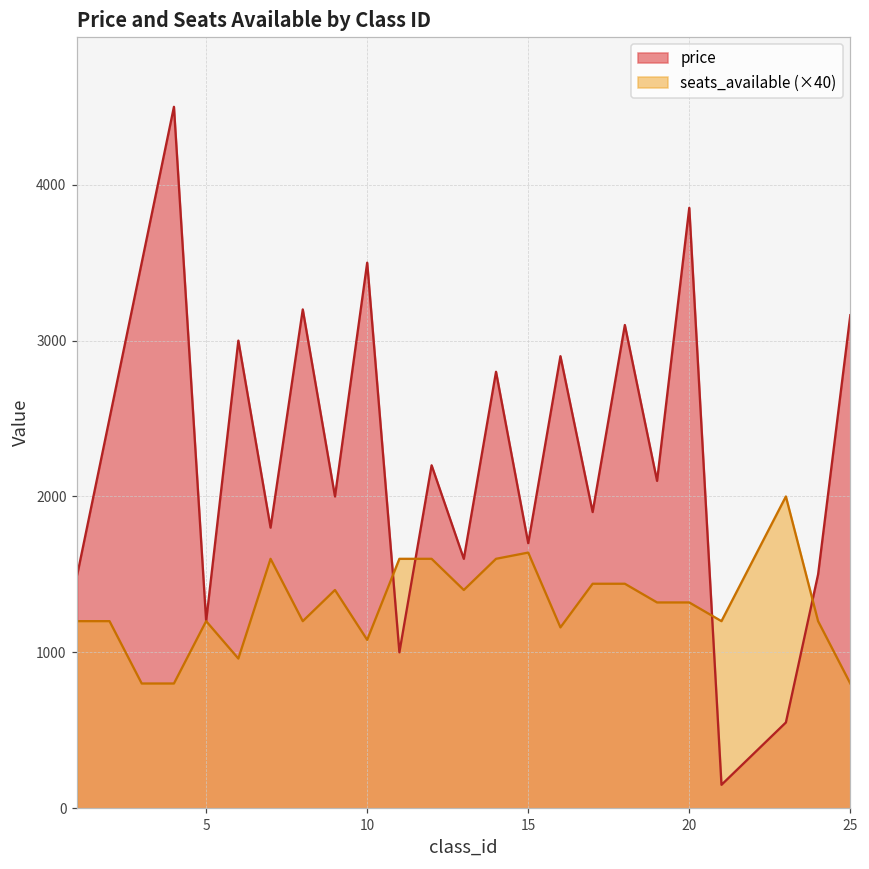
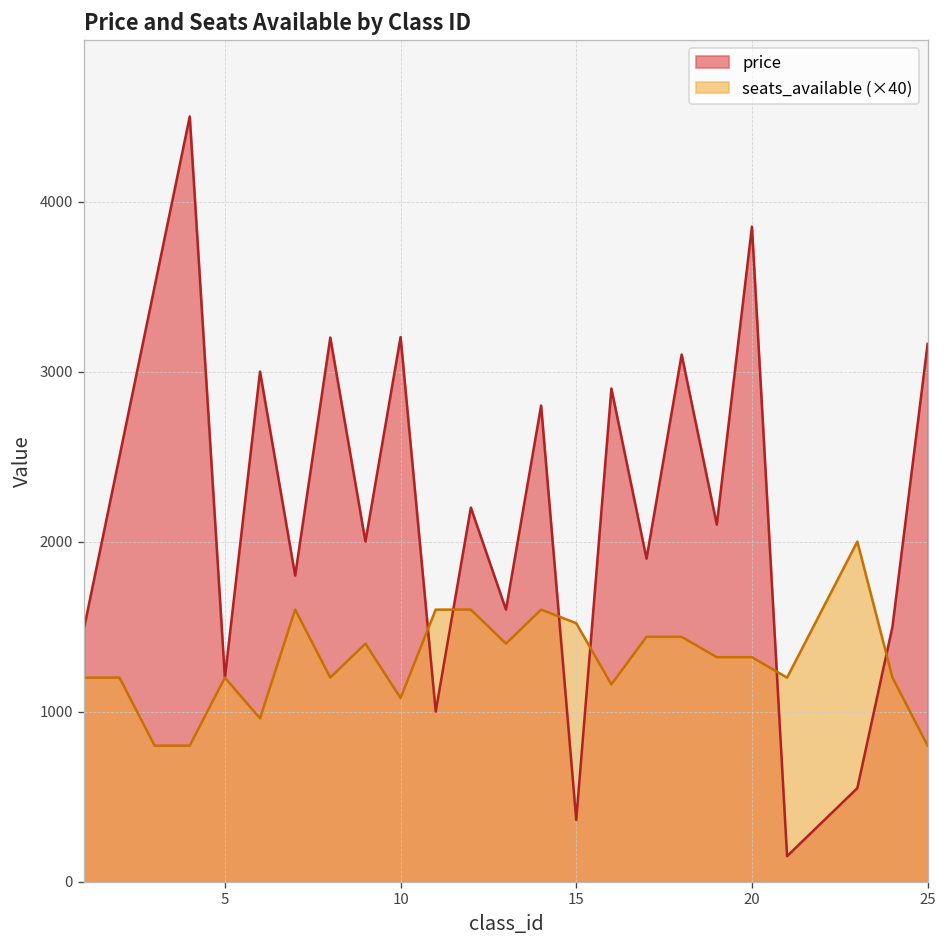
price, 10: 3500 -> 3200
price, 15: 1700 -> 360
seats_available (×40), 15: 1640 -> 1520
